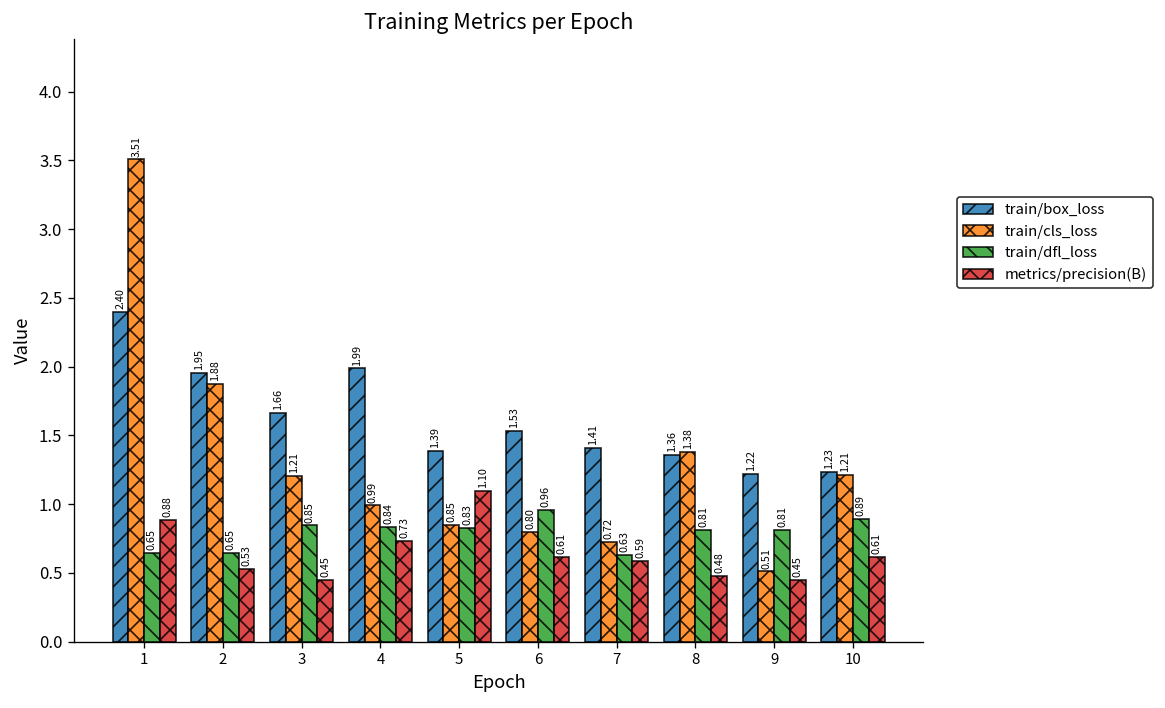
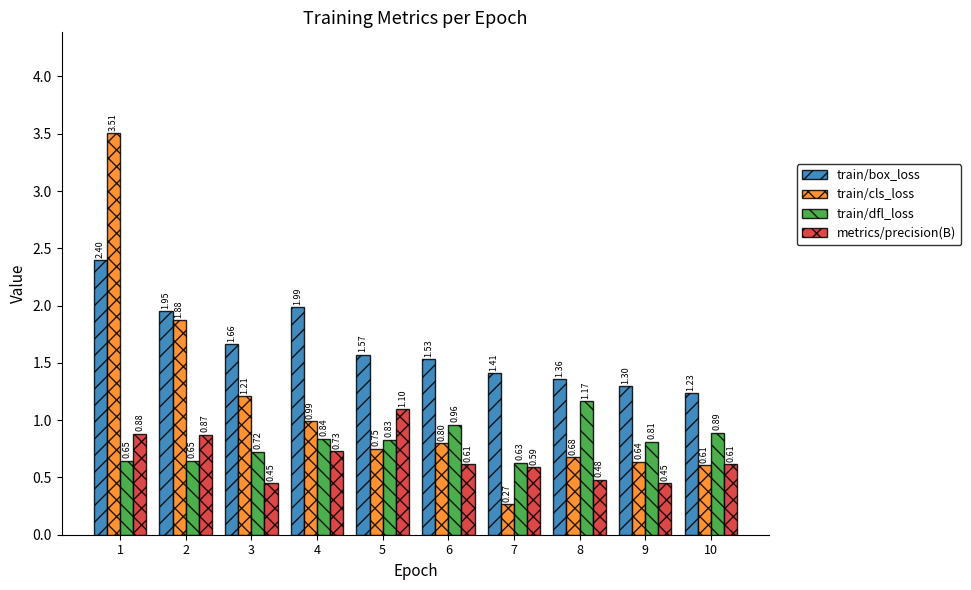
metrics/precision(B), 2: 0.53 -> 0.87
train/dfl_loss, 3: 0.85 -> 0.72
train/box_loss, 5: 1.39 -> 1.57
train/cls_loss, 5: 0.85 -> 0.75
train/cls_loss, 7: 0.72 -> 0.27
train/cls_loss, 8: 1.38 -> 0.68
train/dfl_loss, 8: 0.81 -> 1.17
train/box_loss, 9: 1.22 -> 1.30
train/cls_loss, 9: 0.51 -> 0.64
train/cls_loss, 10: 1.21 -> 0.61
